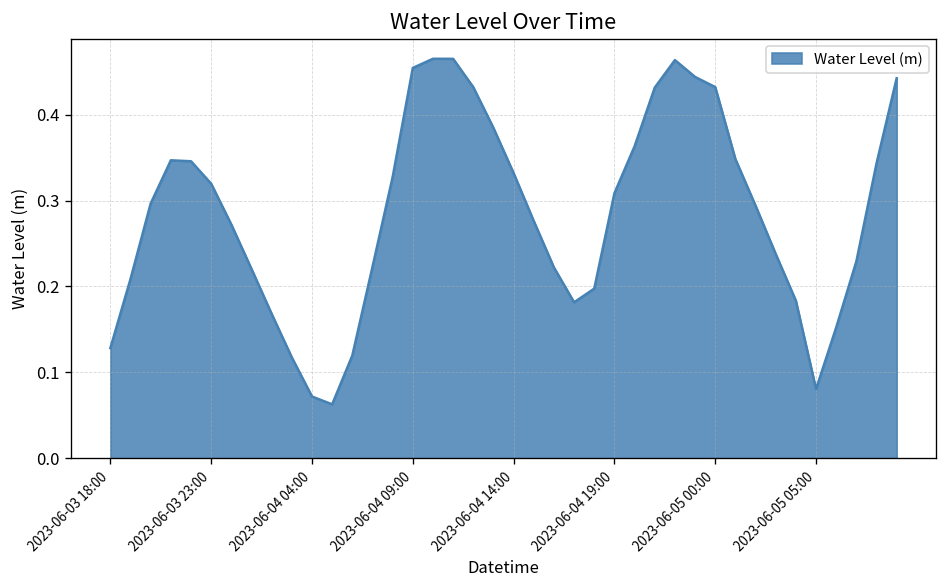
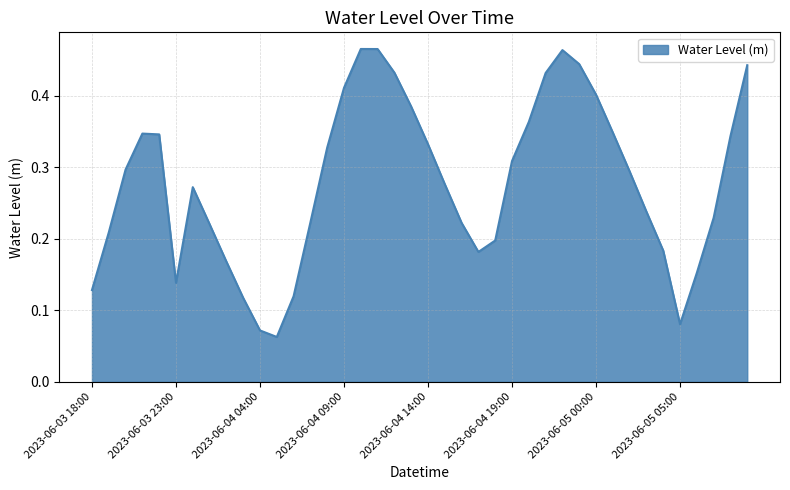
2023-06-03 23:00: 0.32 -> 0.14
2023-06-04 09:00: 0.45 -> 0.41
2023-06-05 00:00: 0.43 -> 0.40
